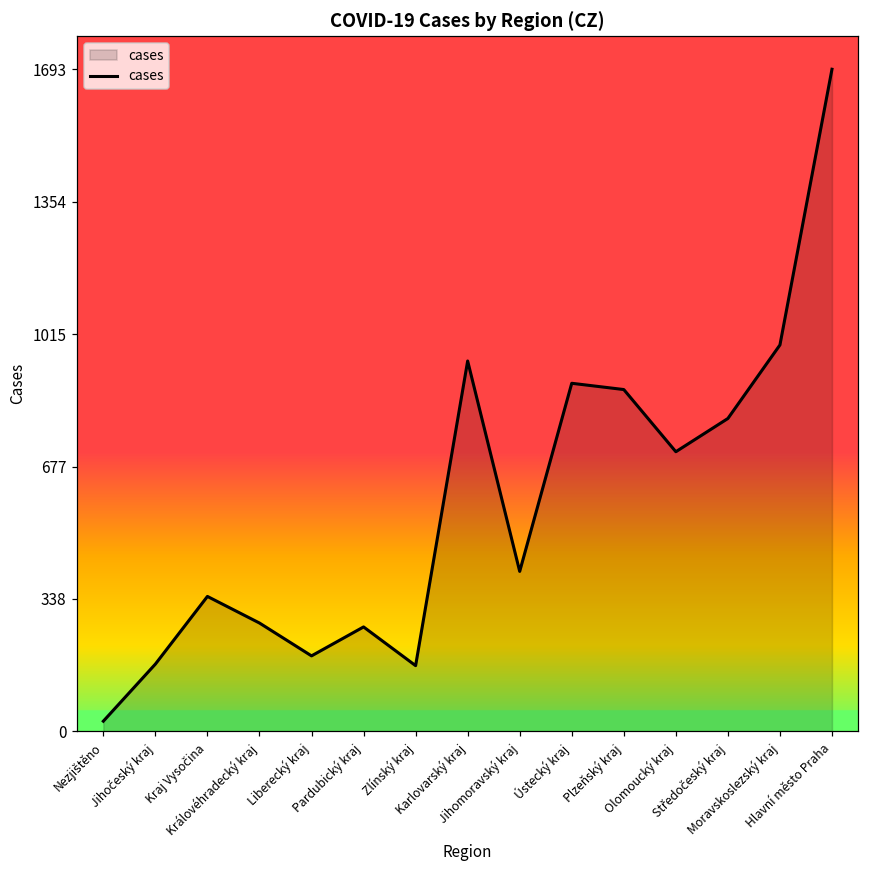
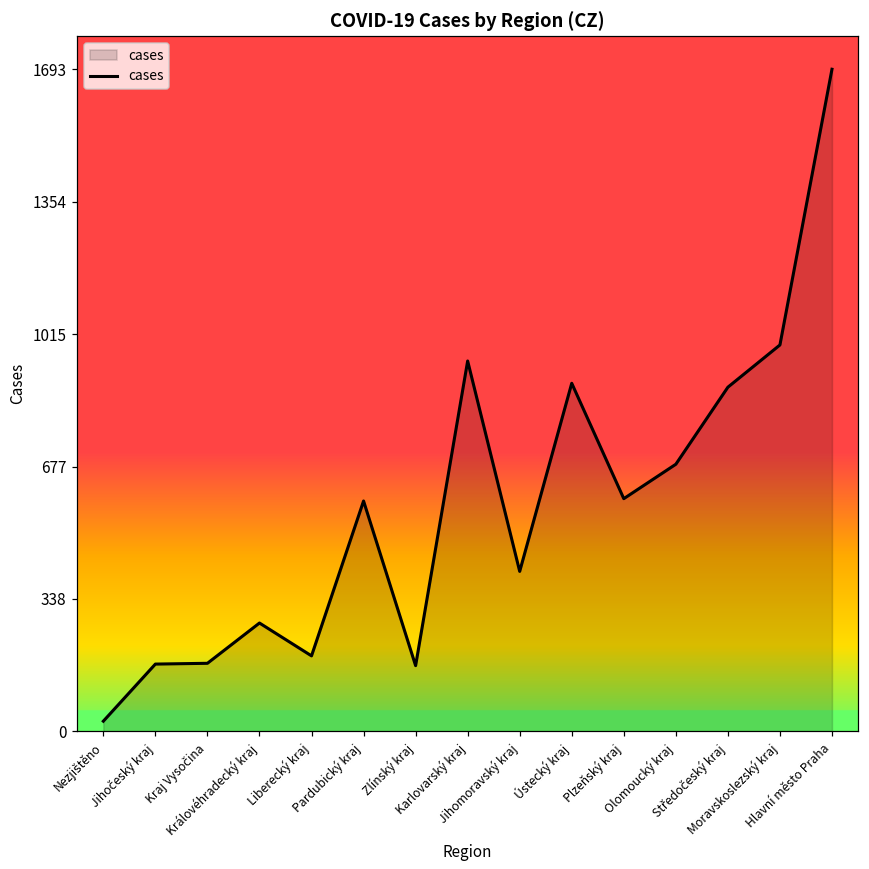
Kraj Vysočina: 350 -> 170
Pardubický kraj: 270 -> 590
Plzeňský kraj: 870 -> 600
Olomoucký kraj: 720 -> 680
Středočeský kraj: 800 -> 880
